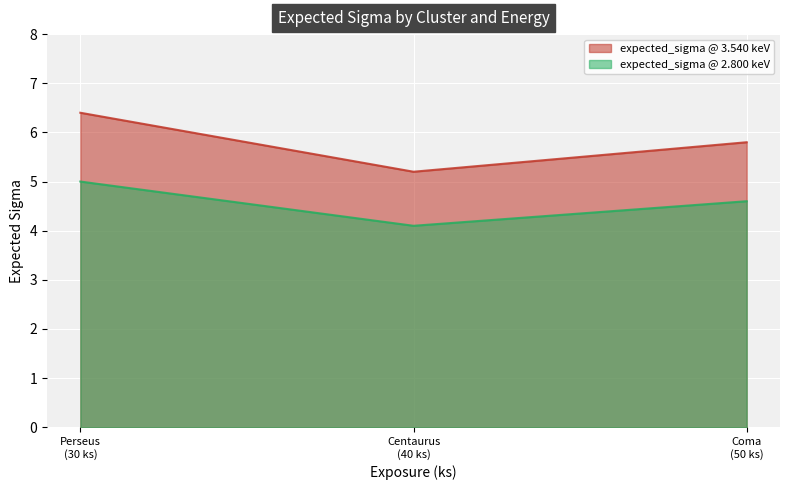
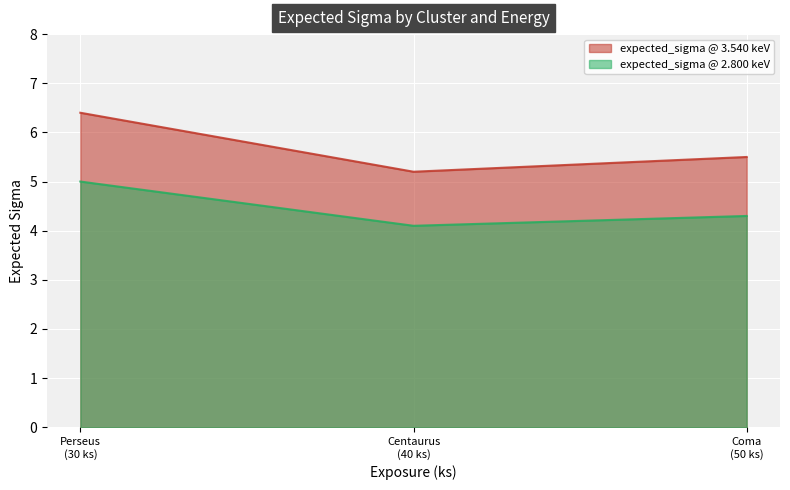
expected_sigma @ 3.540 keV, Coma (50 ks): 5.8 -> 5.5
expected_sigma @ 2.800 keV, Coma (50 ks): 4.6 -> 4.3
